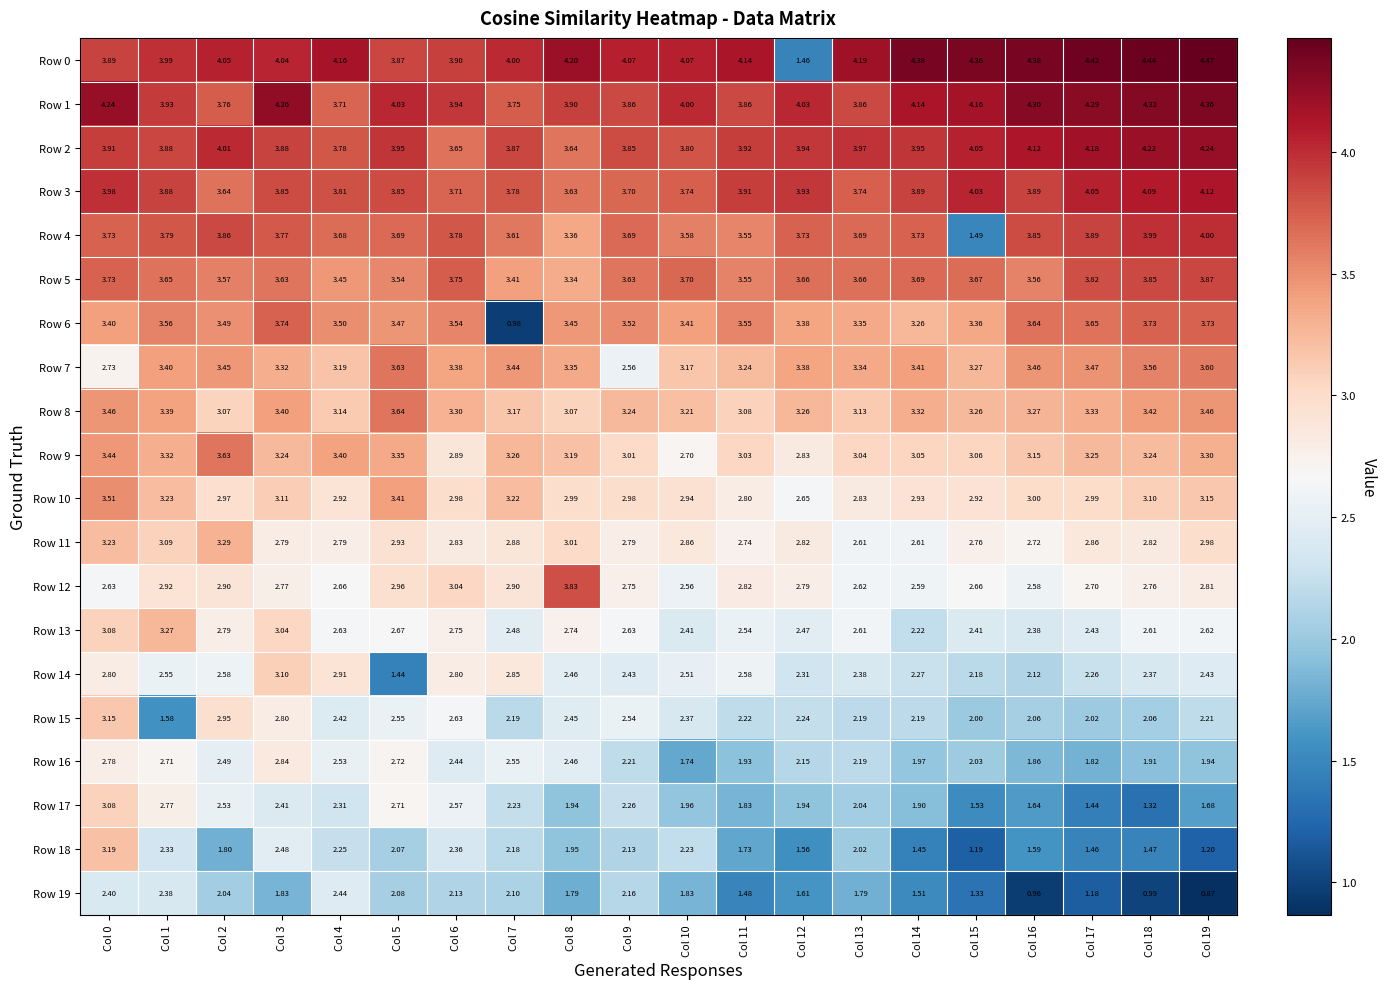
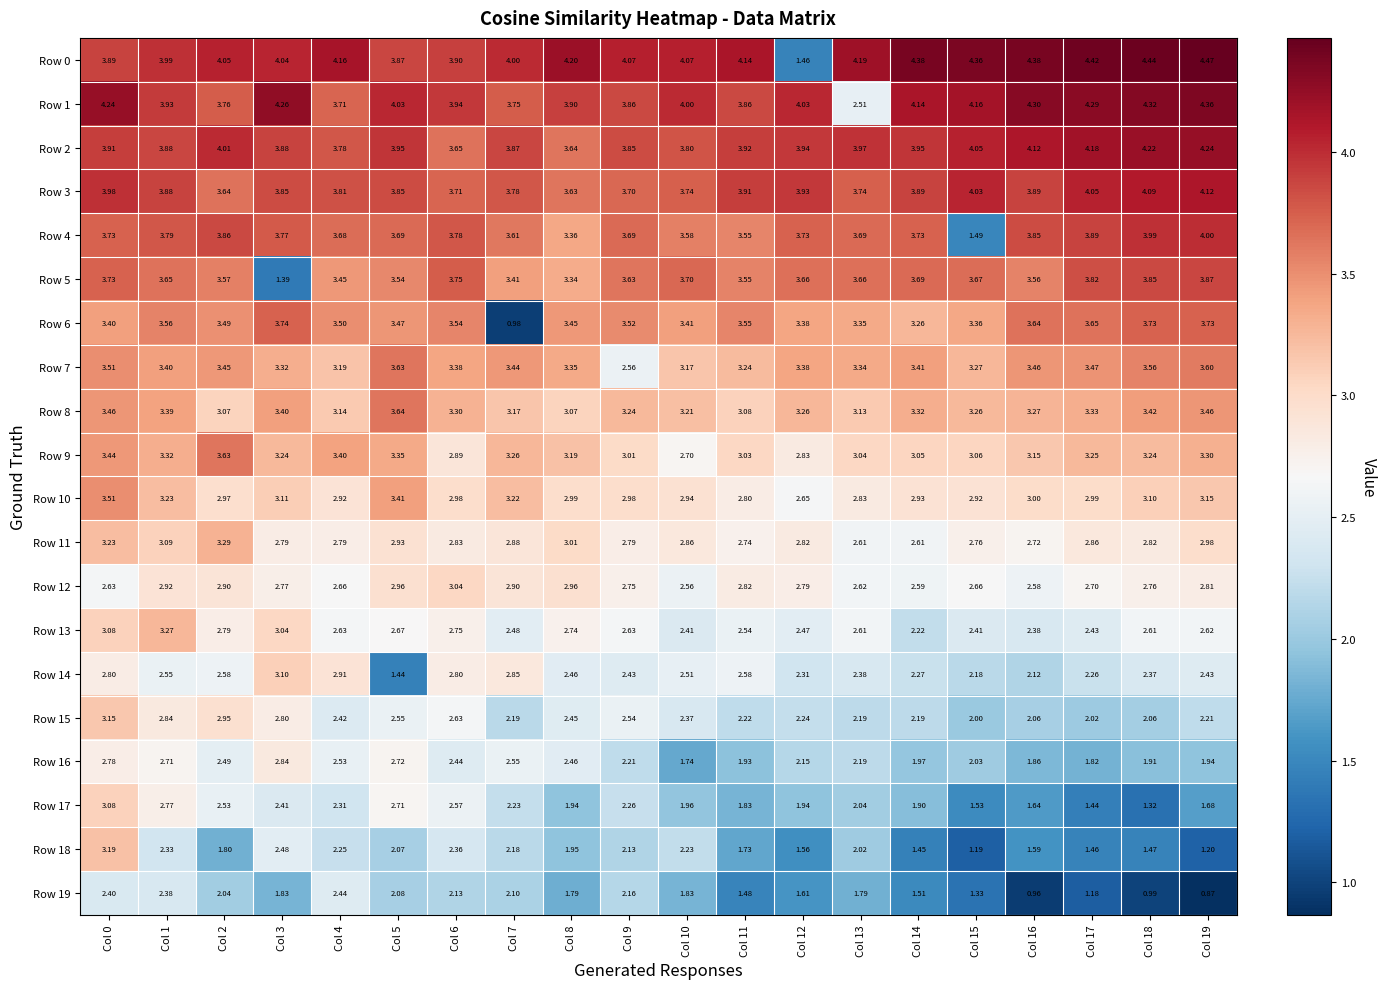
Row 1, Col 13: 3.86 -> 2.51
Row 5, Col 3: 3.63 -> 1.39
Row 7, Col 0: 2.73 -> 3.51
Row 12, Col 8: 3.83 -> 2.96
Row 15, Col 1: 1.58 -> 2.84
